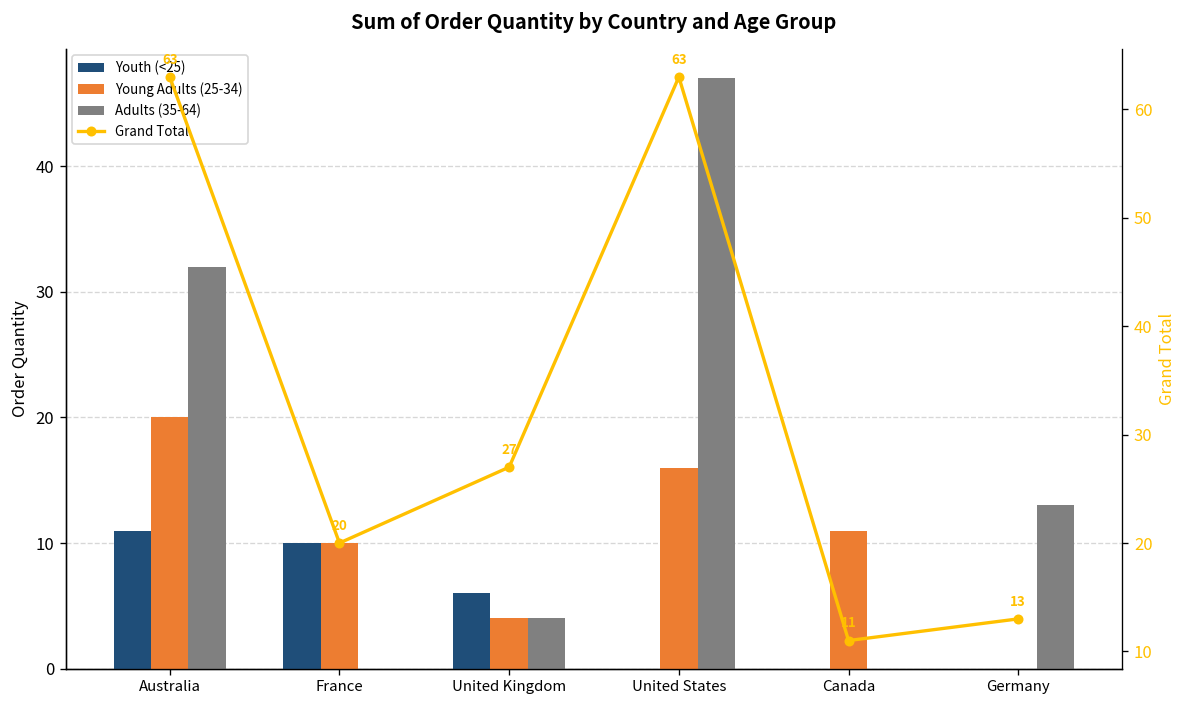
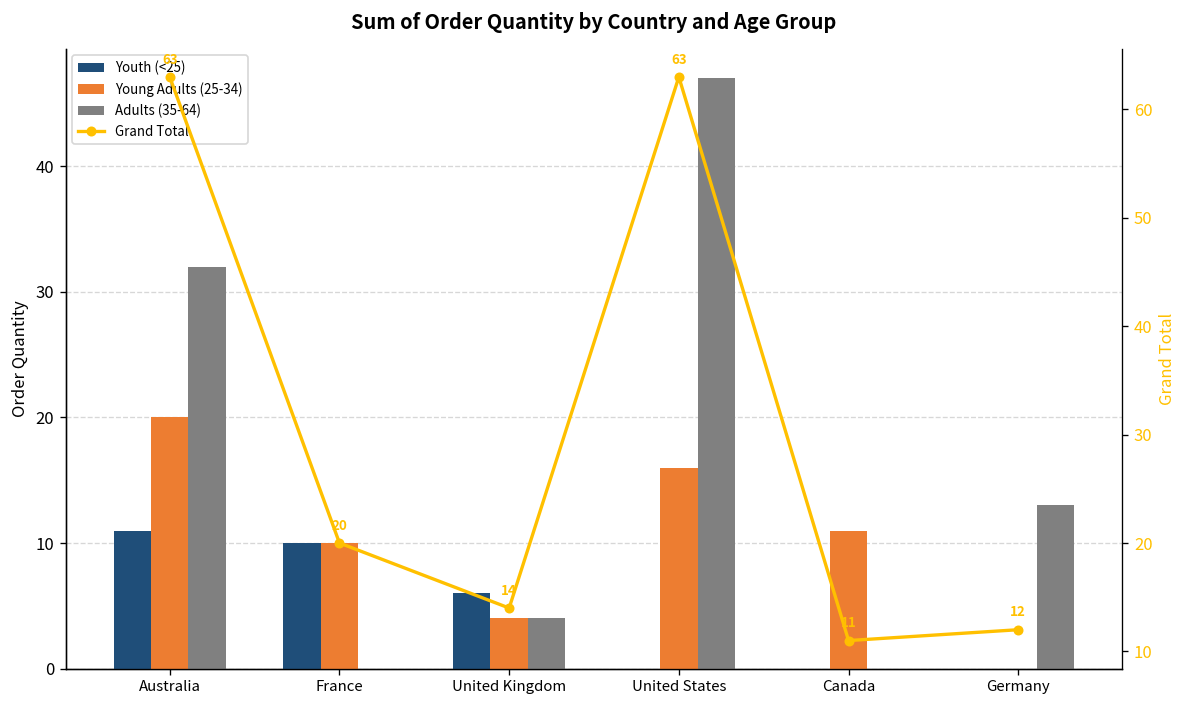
Grand Total, United Kingdom: 27 -> 14
Grand Total, Germany: 13 -> 12
